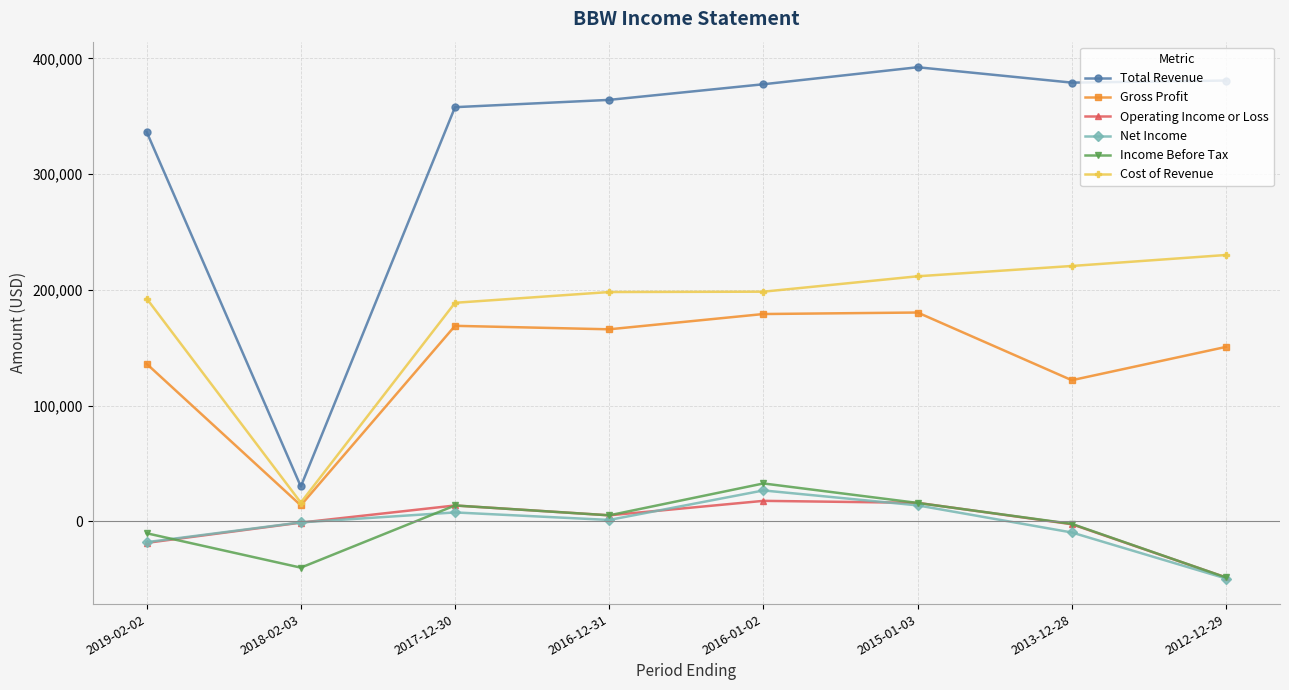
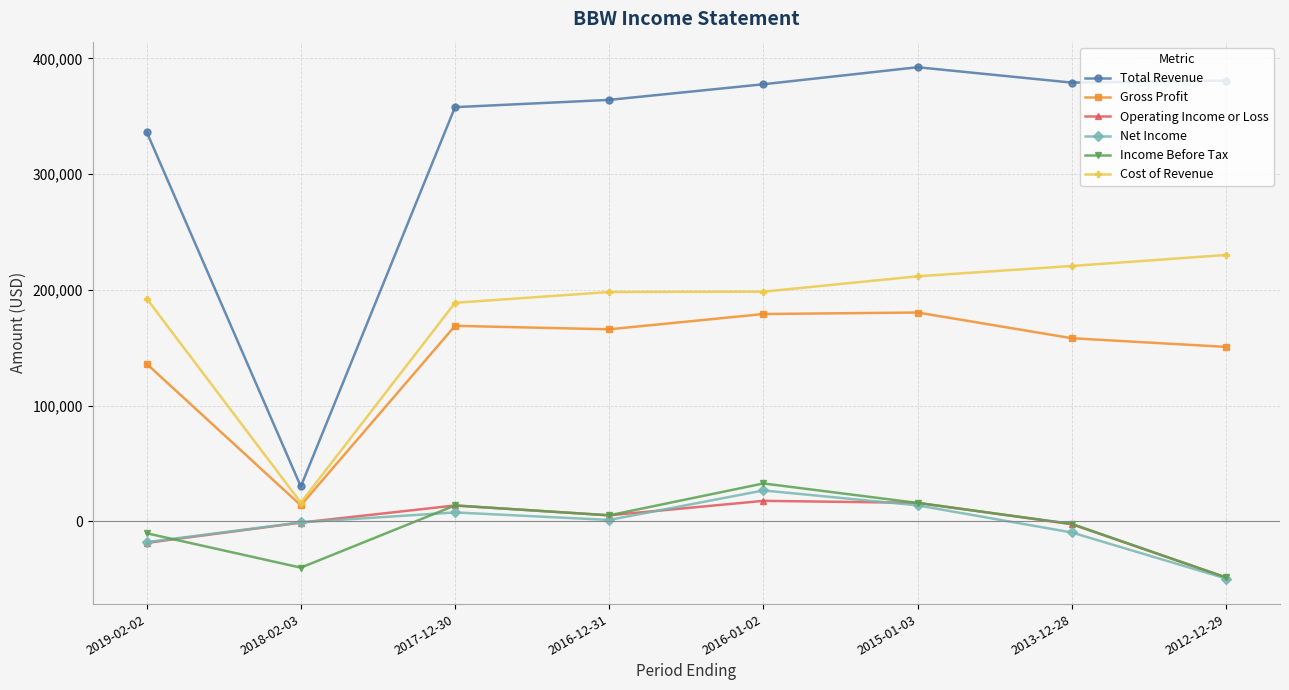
Gross Profit, 2013-12-28: 122,000 -> 158,000
